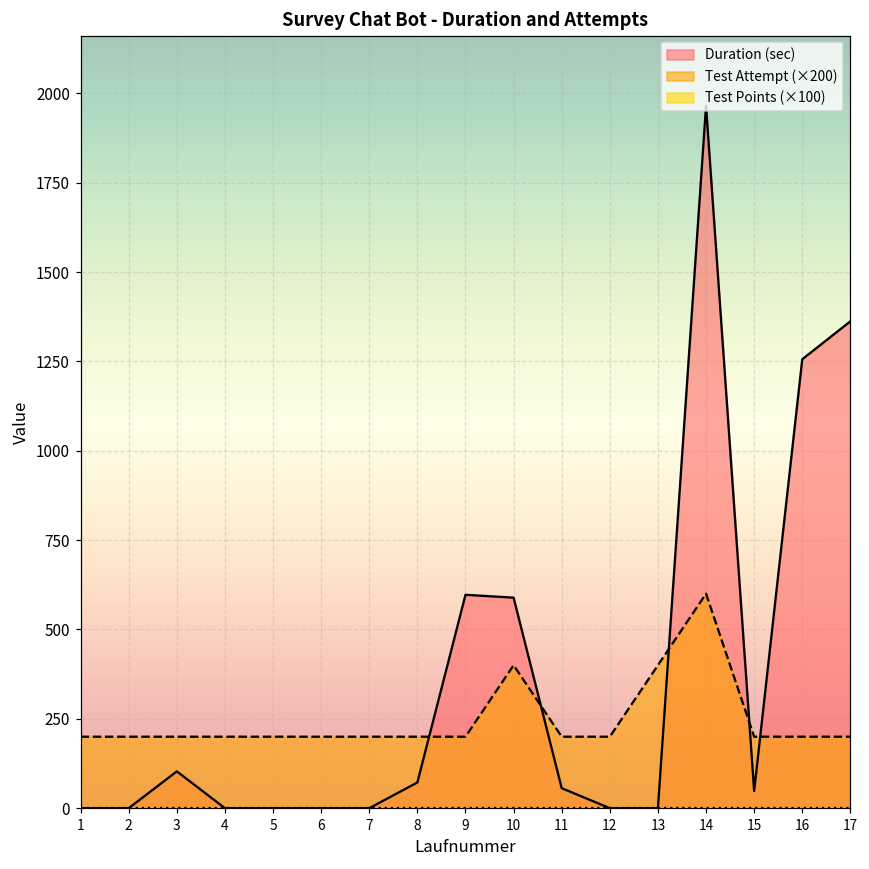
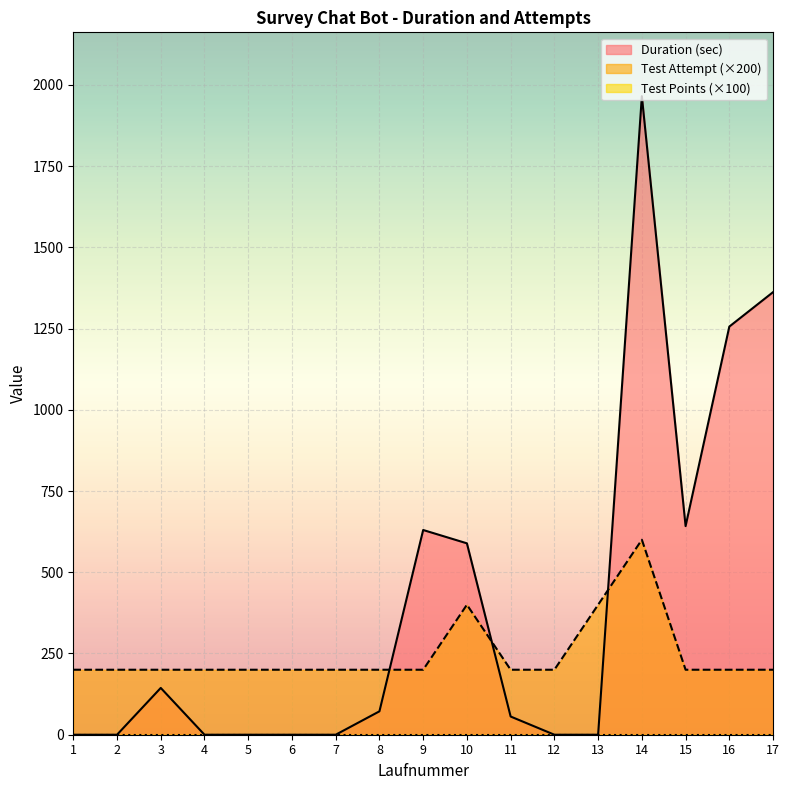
Duration (sec), 3: 100 -> 140
Duration (sec), 9: 600 -> 630
Duration (sec), 15: 50 -> 640
